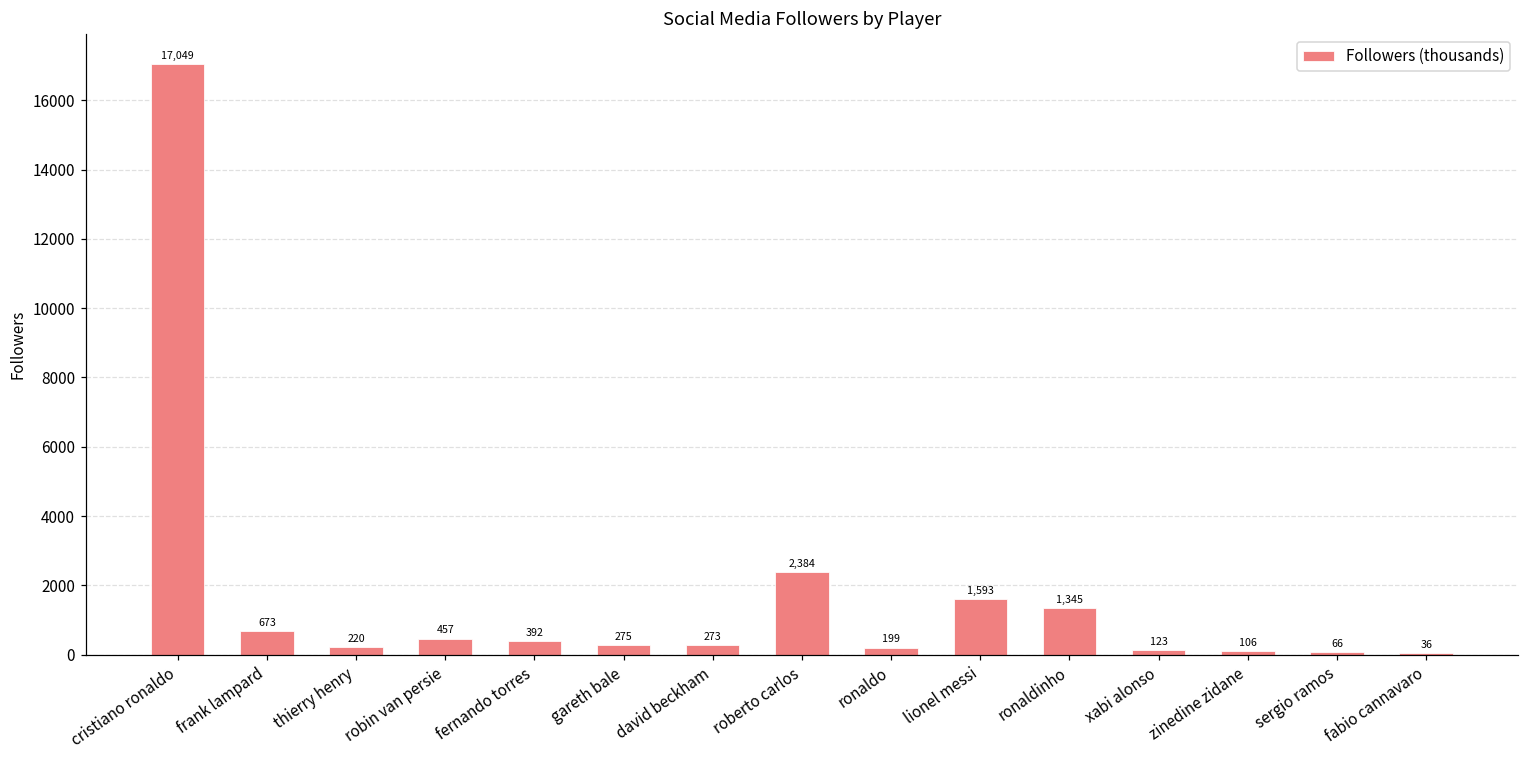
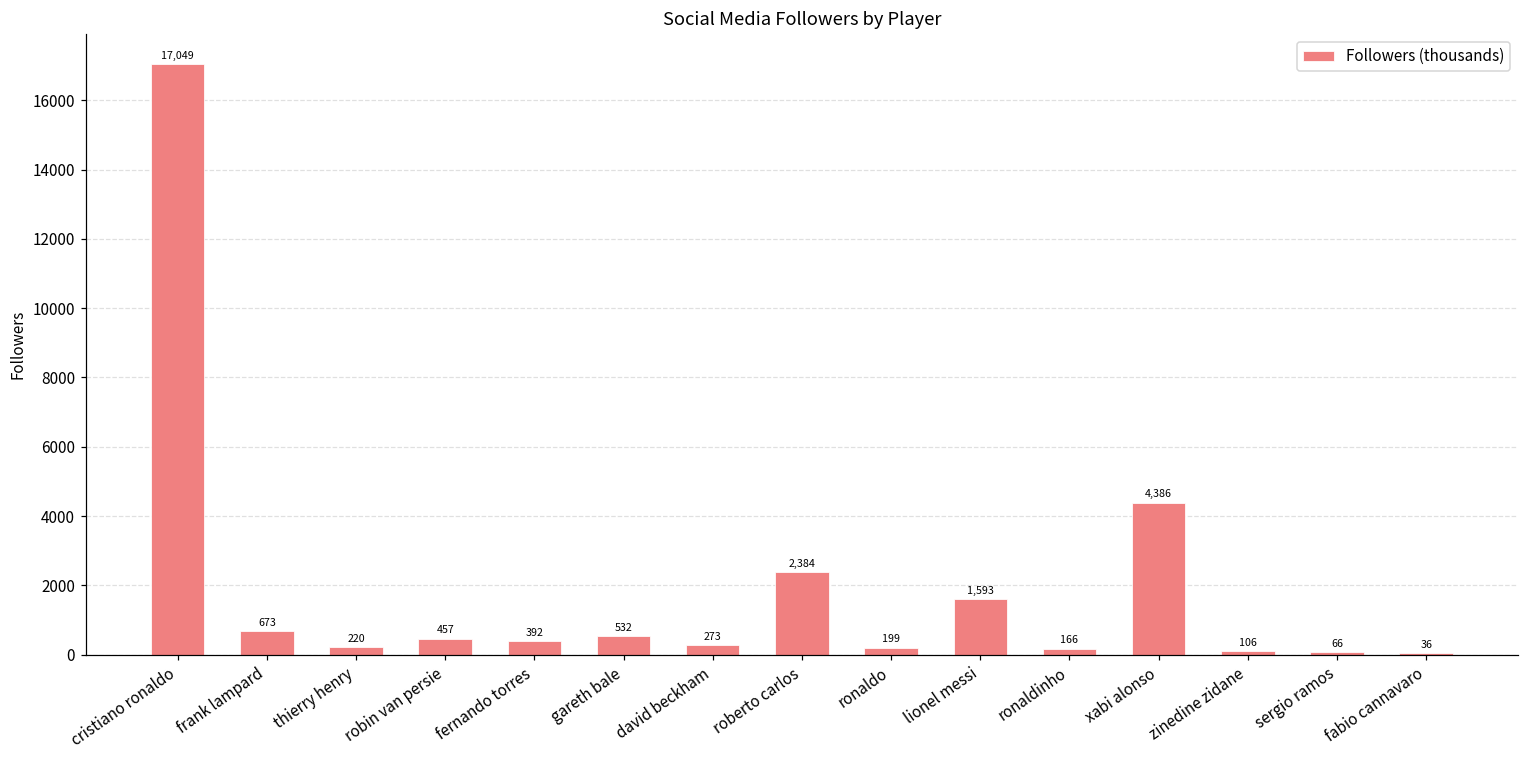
gareth bale: 275 -> 532
ronaldinho: 1,345 -> 166
xabi alonso: 123 -> 4,386
